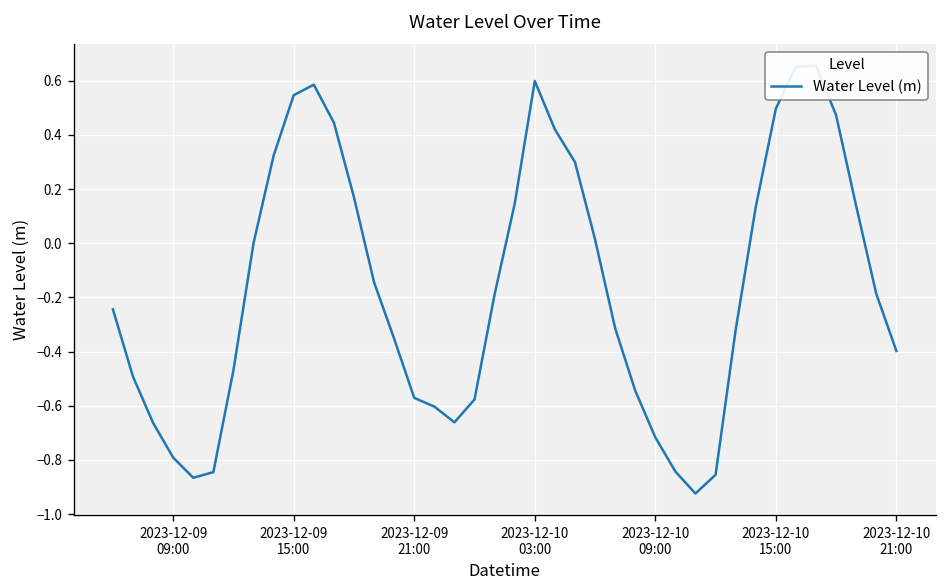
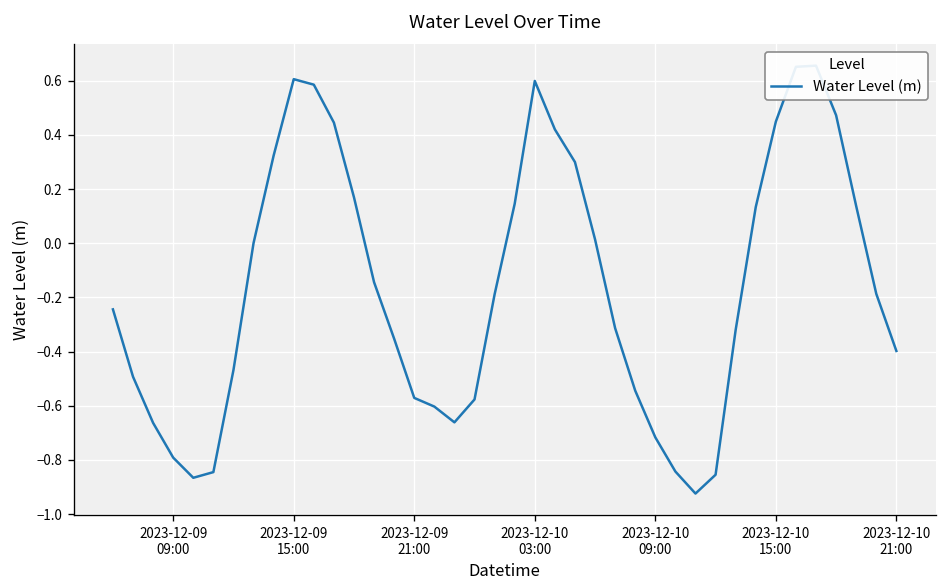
2023-12-09 15:00: 0.55 -> 0.61
2023-12-10 15:00: 0.50 -> 0.45
